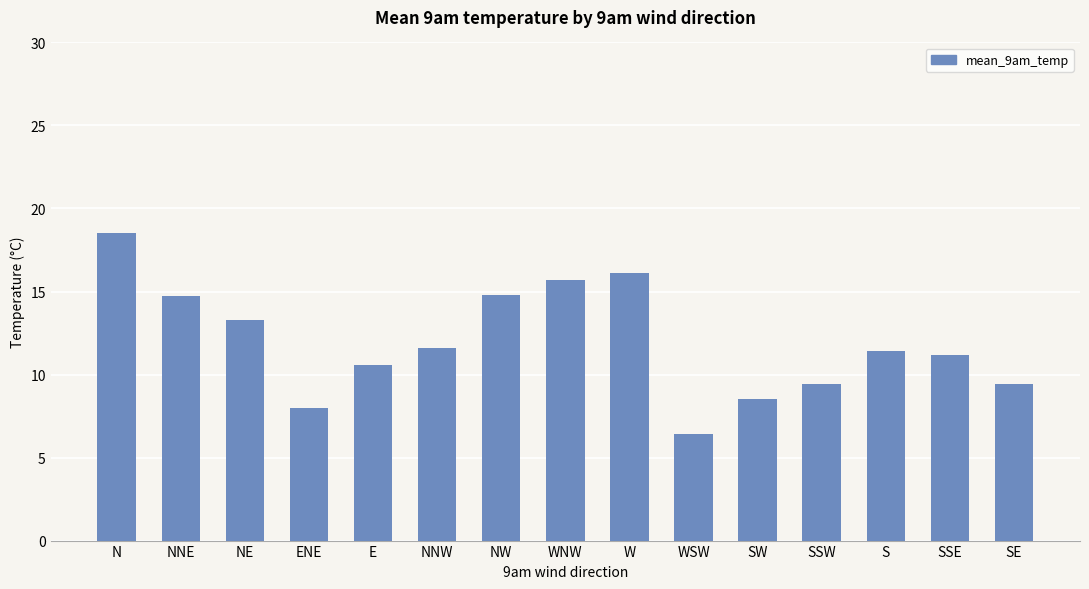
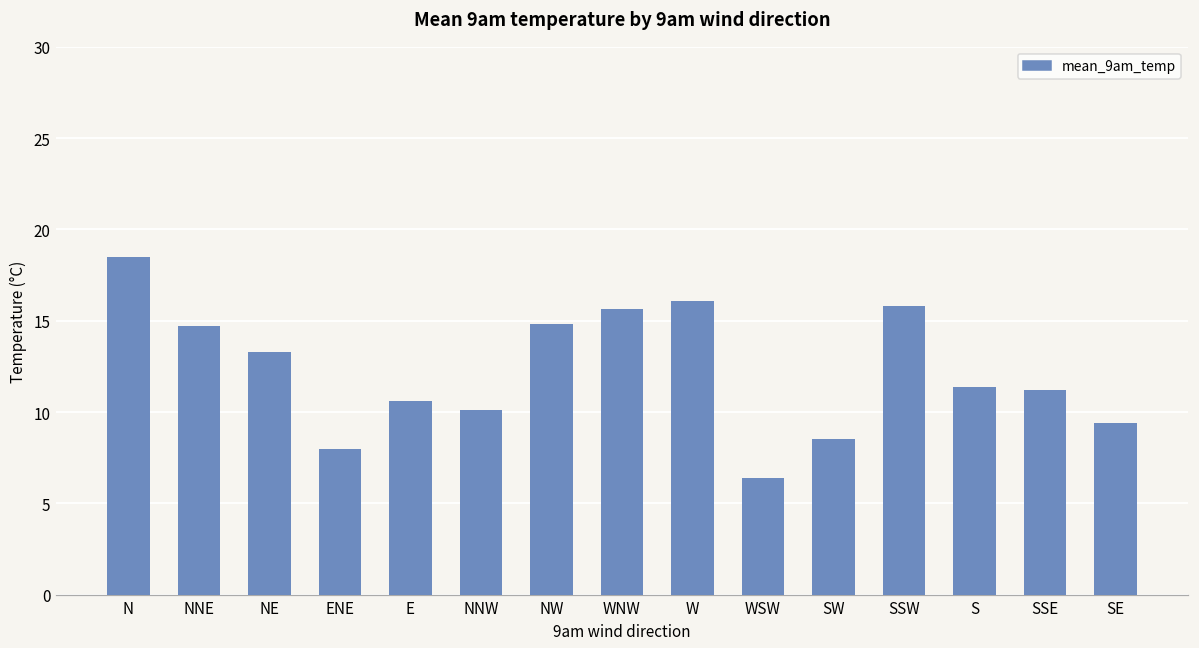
NNW: 11.6 -> 10.1
SSW: 9.4 -> 15.8
